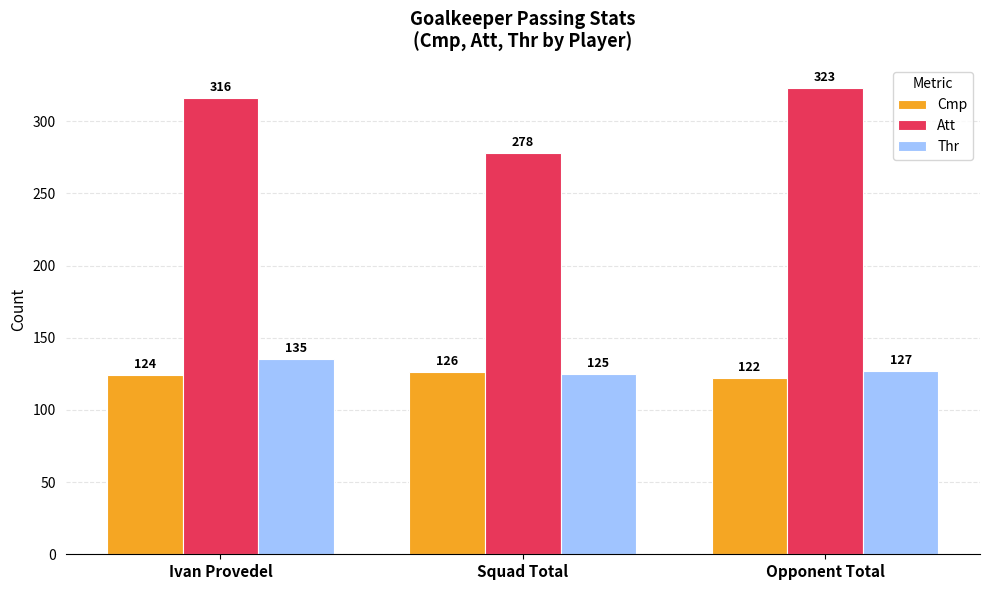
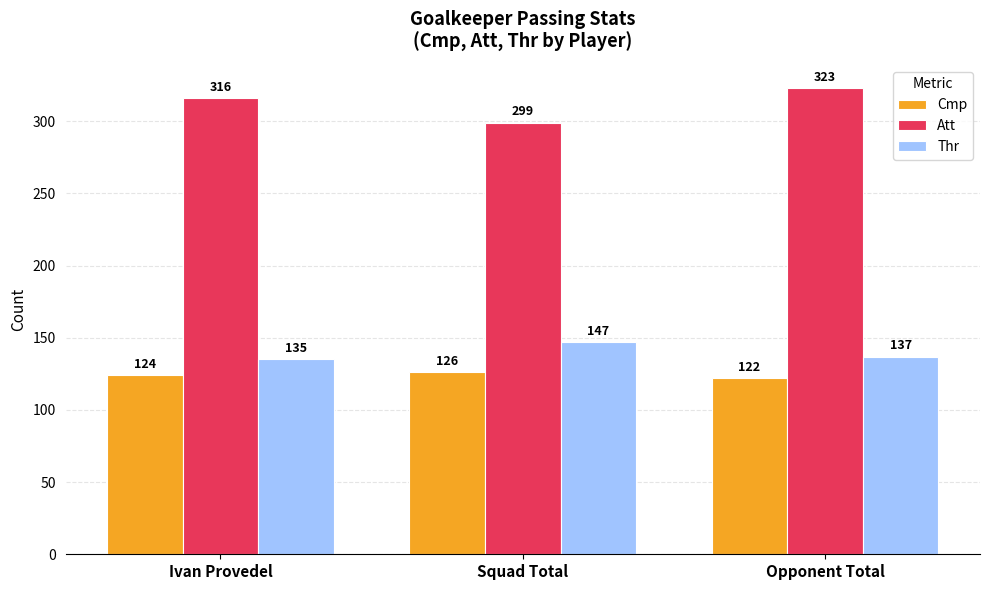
Att, Squad Total: 278 -> 299
Thr, Squad Total: 125 -> 147
Thr, Opponent Total: 127 -> 137
